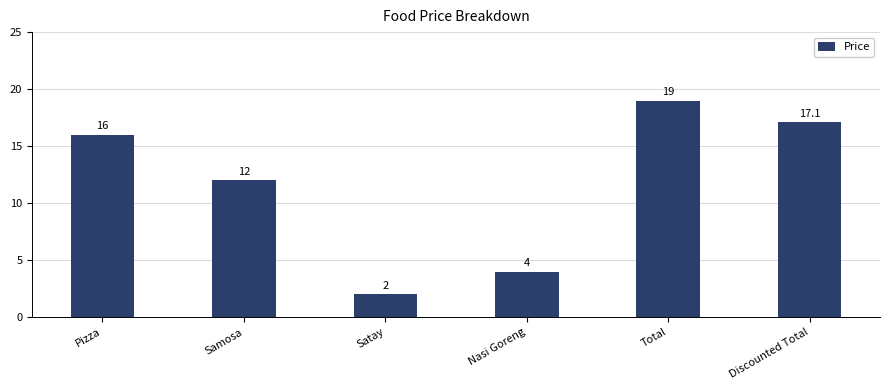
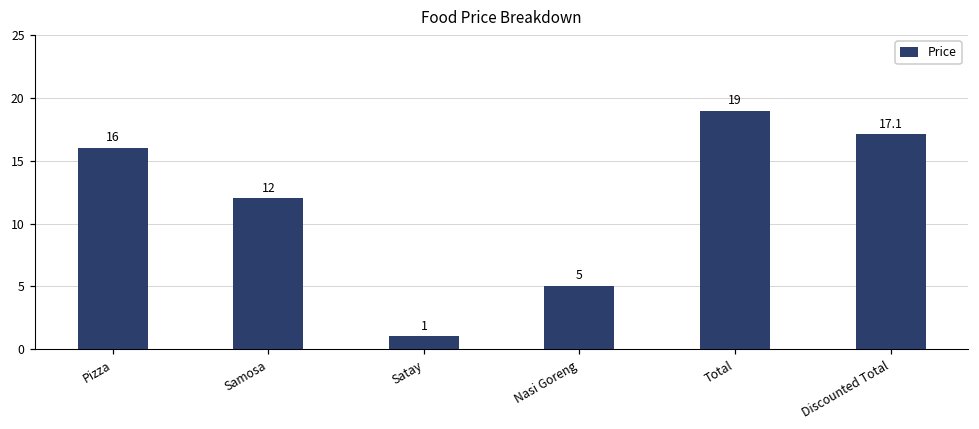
Satay: 2 -> 1
Nasi Goreng: 4 -> 5
